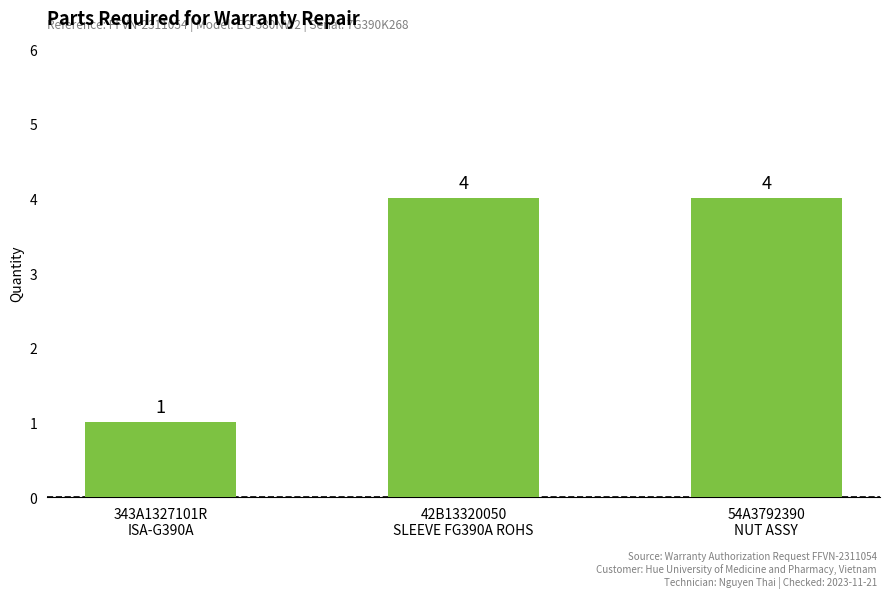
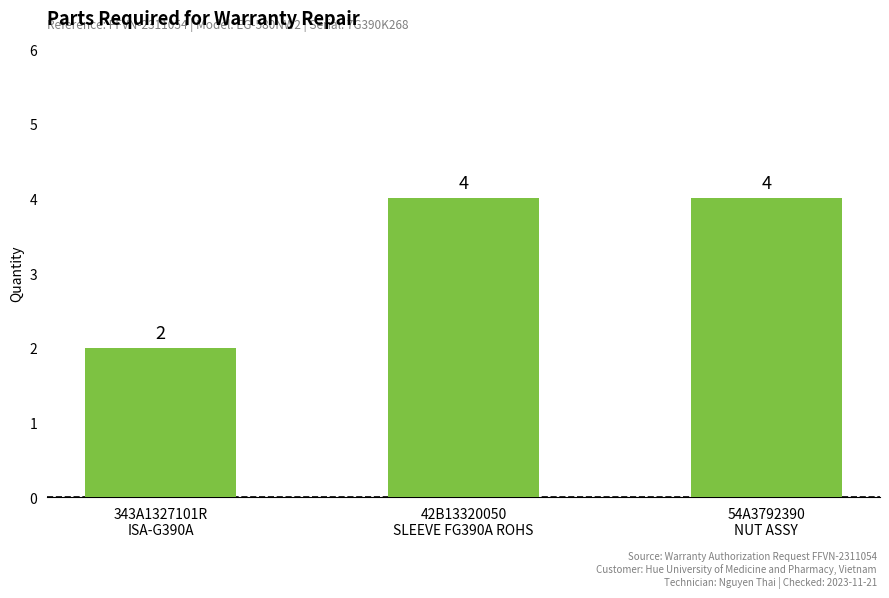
343A1327101R ISA-G390A: 1 -> 2
